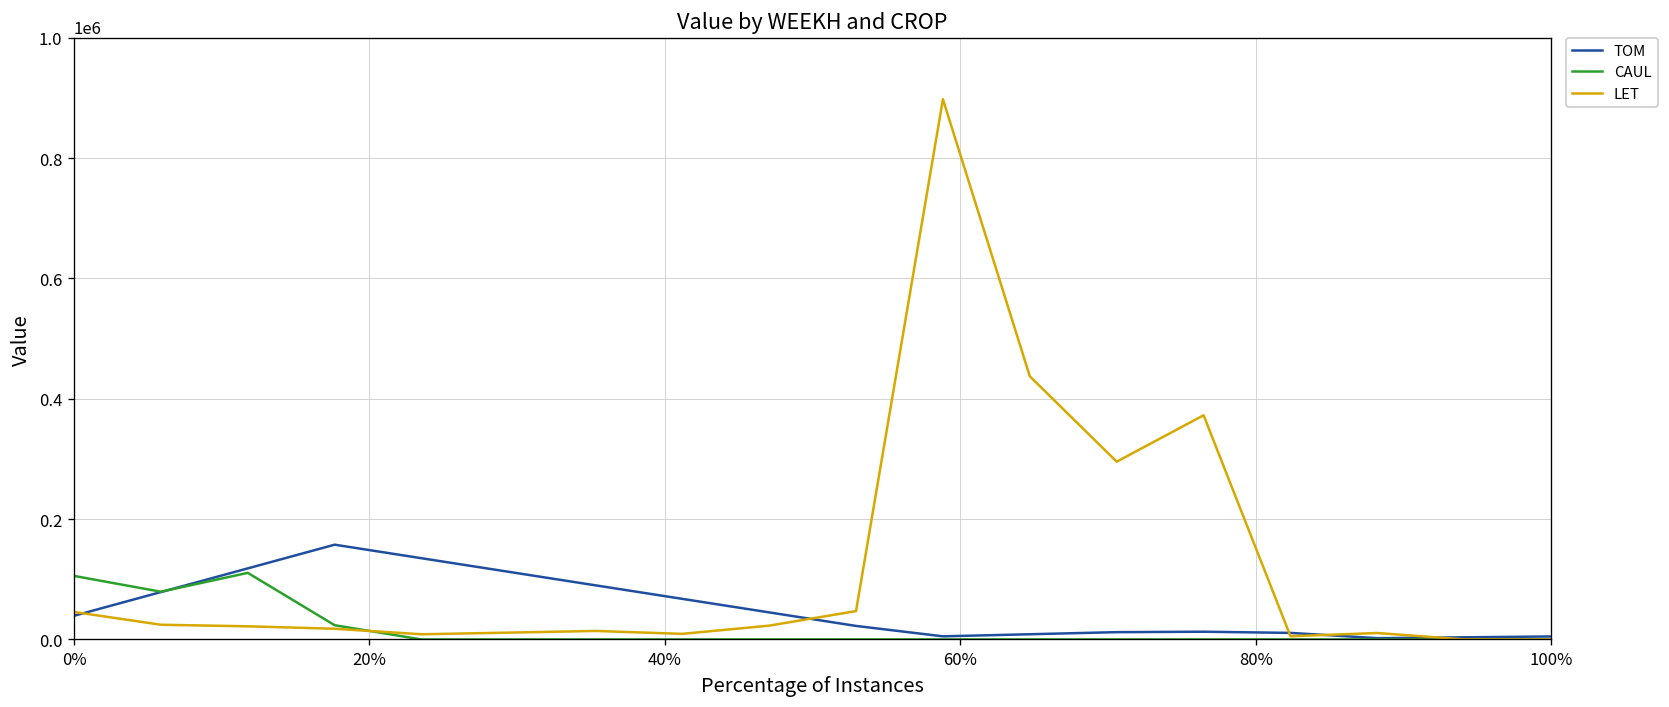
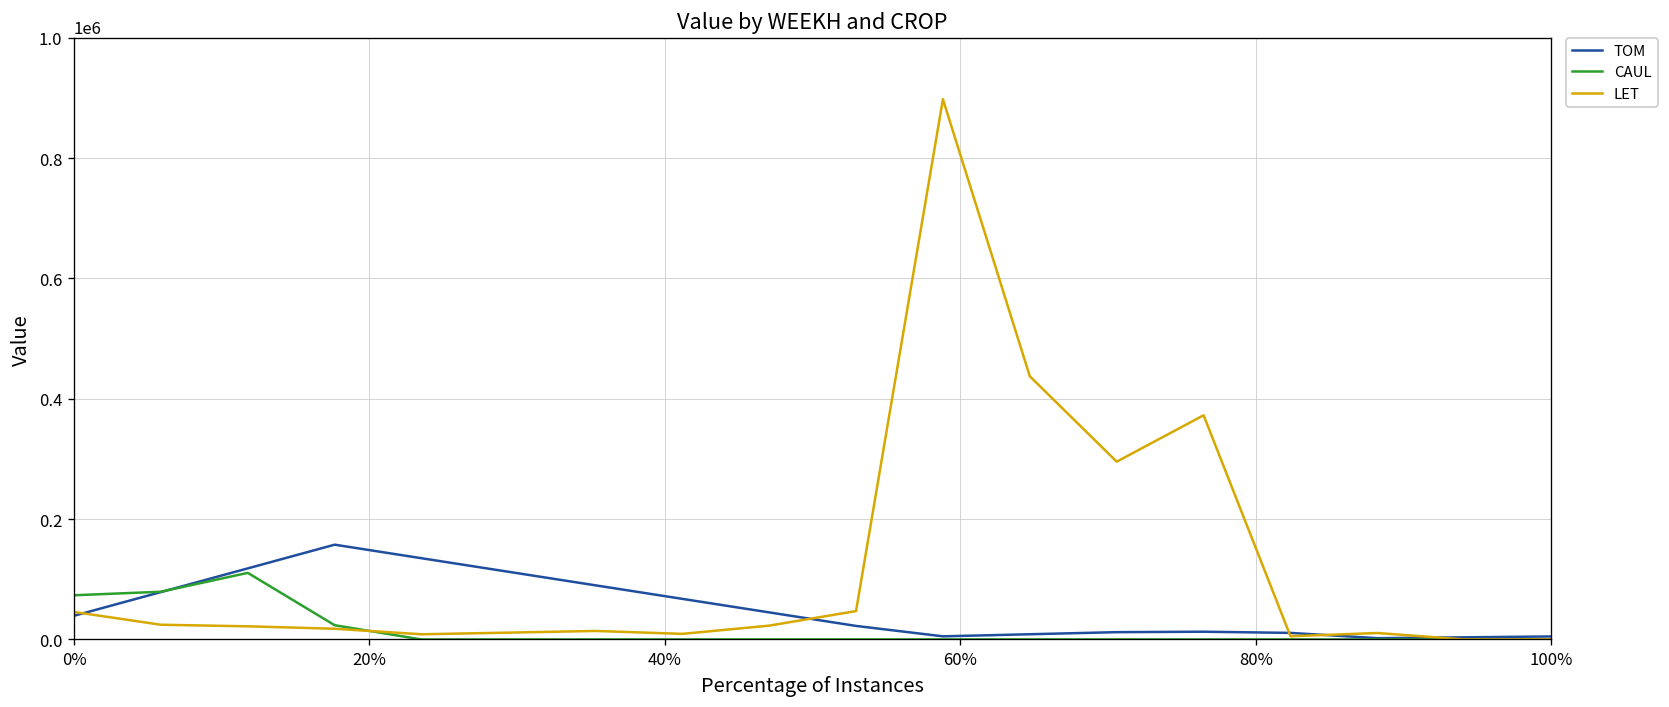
CAUL, 0%: 110000 -> 70000
